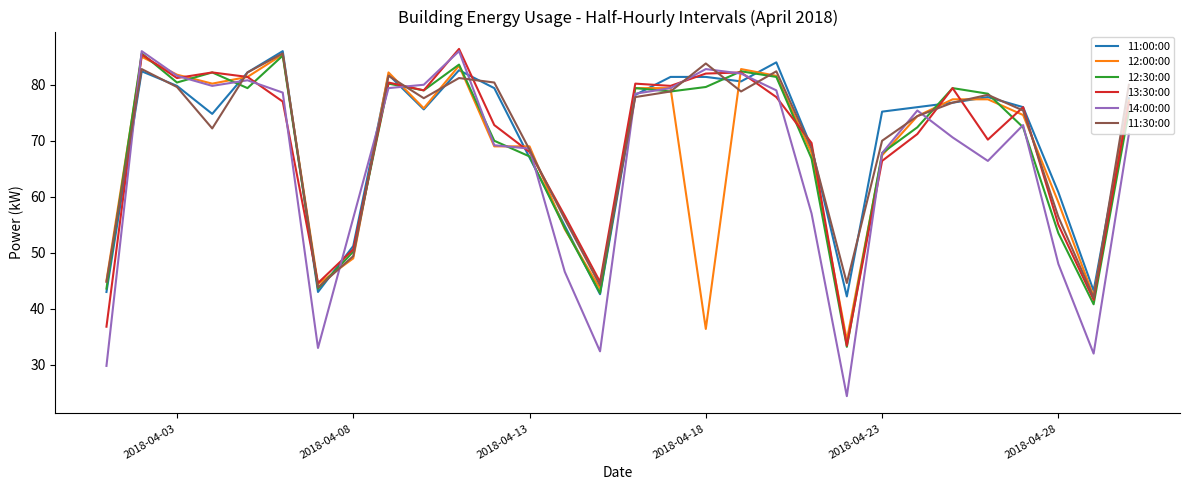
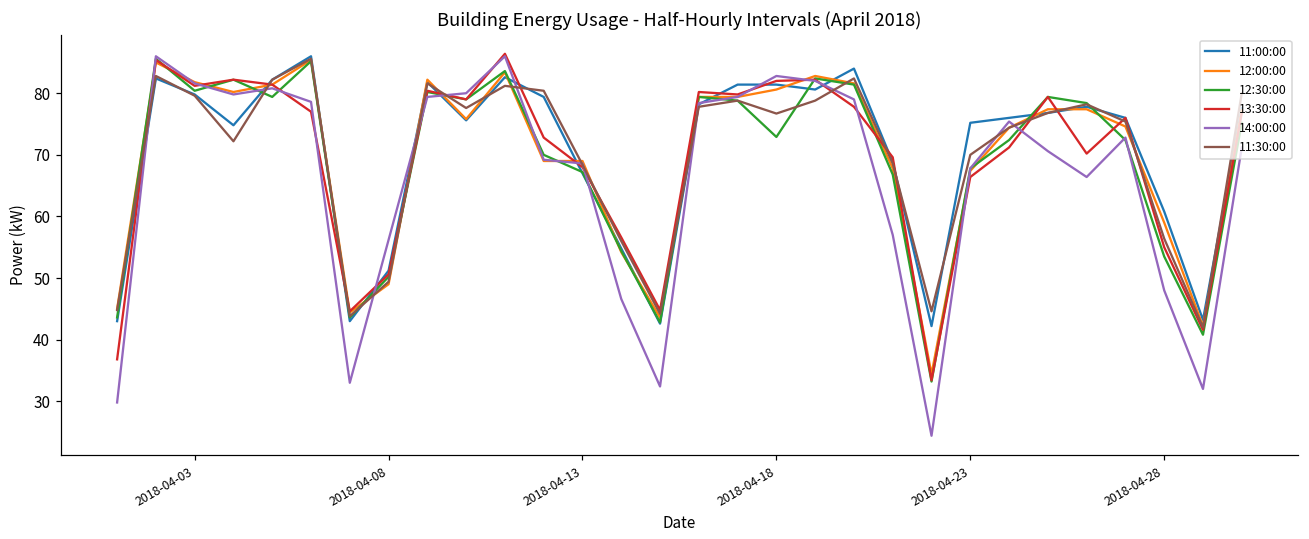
12:00:00, 2018-04-18: 36 -> 81
12:30:00, 2018-04-18: 80 -> 73
11:30:00, 2018-04-18: 84 -> 77
